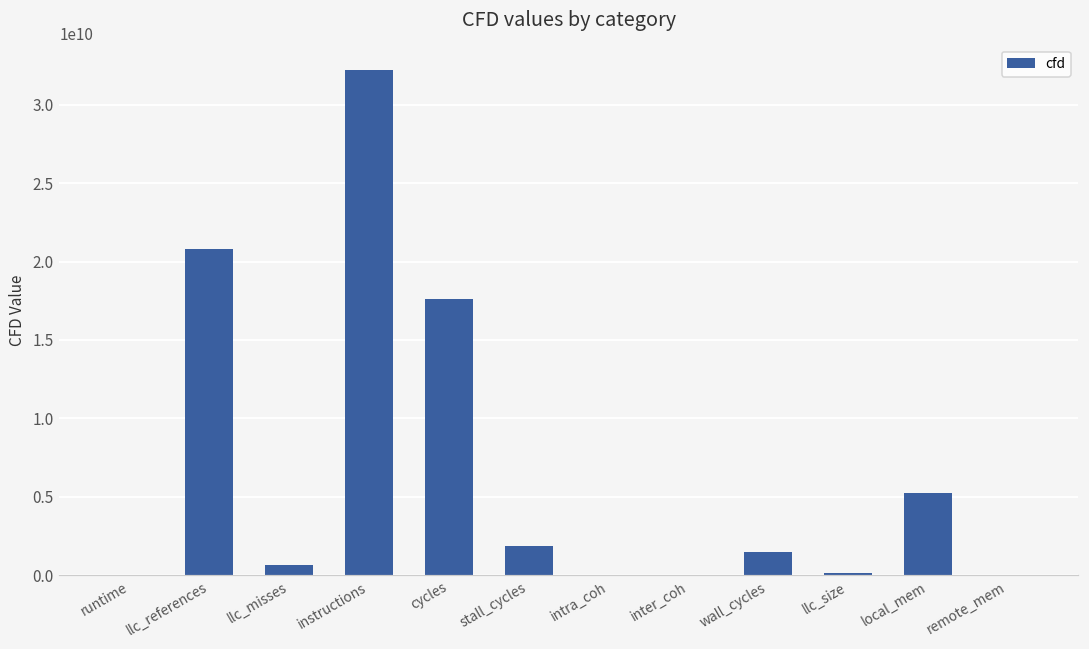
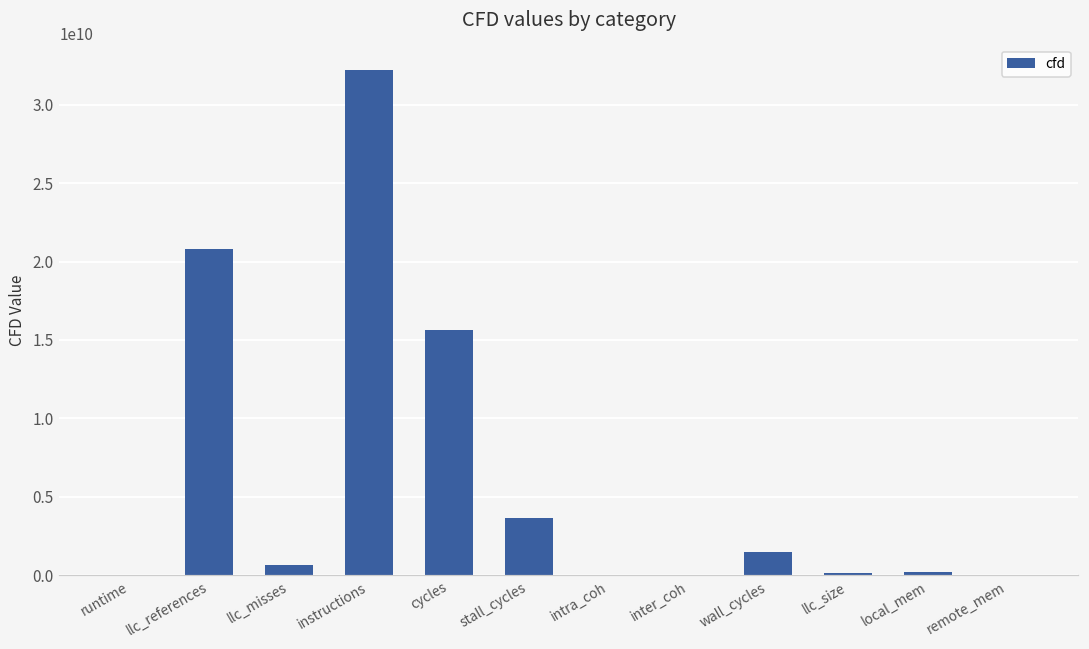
cycles: 17600000000 -> 15600000000
stall_cycles: 1900000000 -> 3600000000
local_mem: 5300000000 -> 200000000
